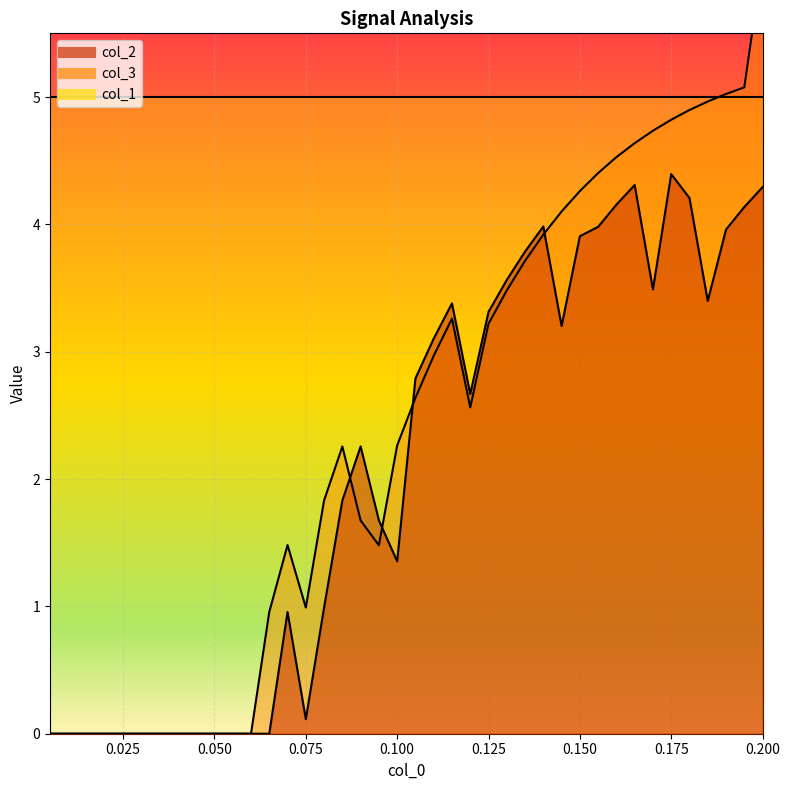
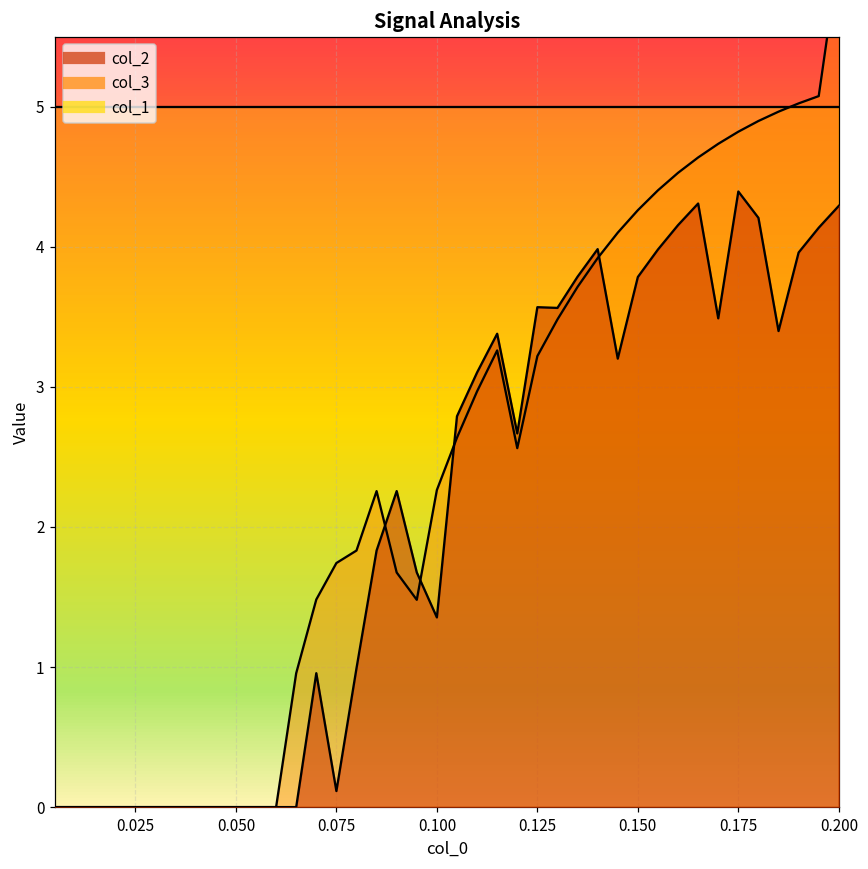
col_3, 0.075: 0.99 -> 1.74
col_2, 0.125: 3.31 -> 3.57
col_2, 0.150: 3.91 -> 3.78
